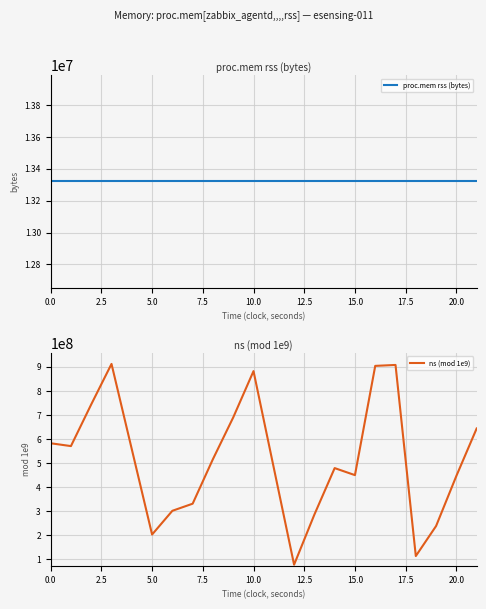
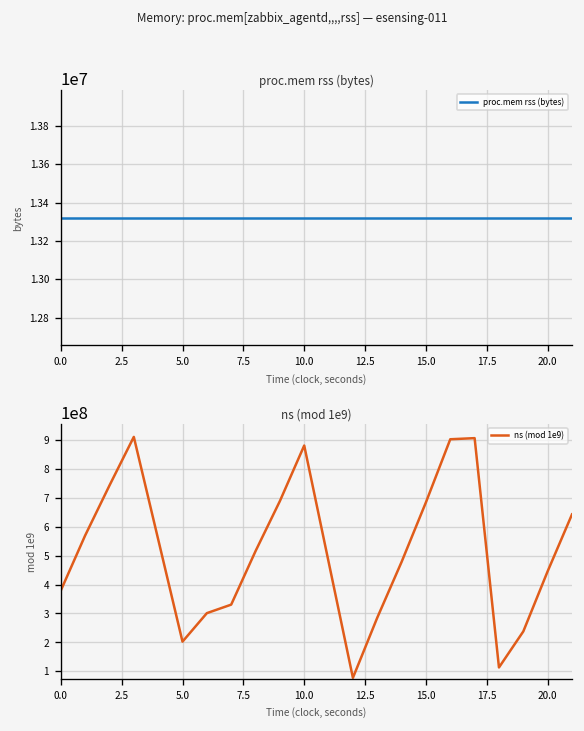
ns (mod 1e9), 0.0: 580000000 -> 380000000
ns (mod 1e9), 15.0: 450000000 -> 680000000
